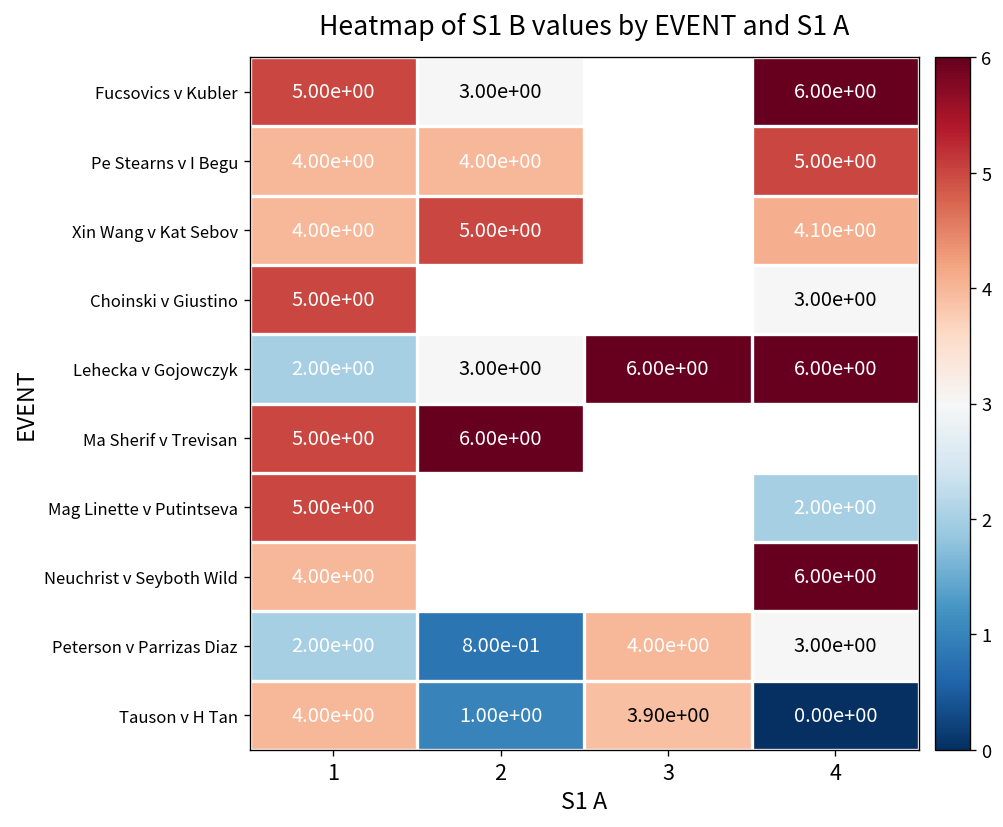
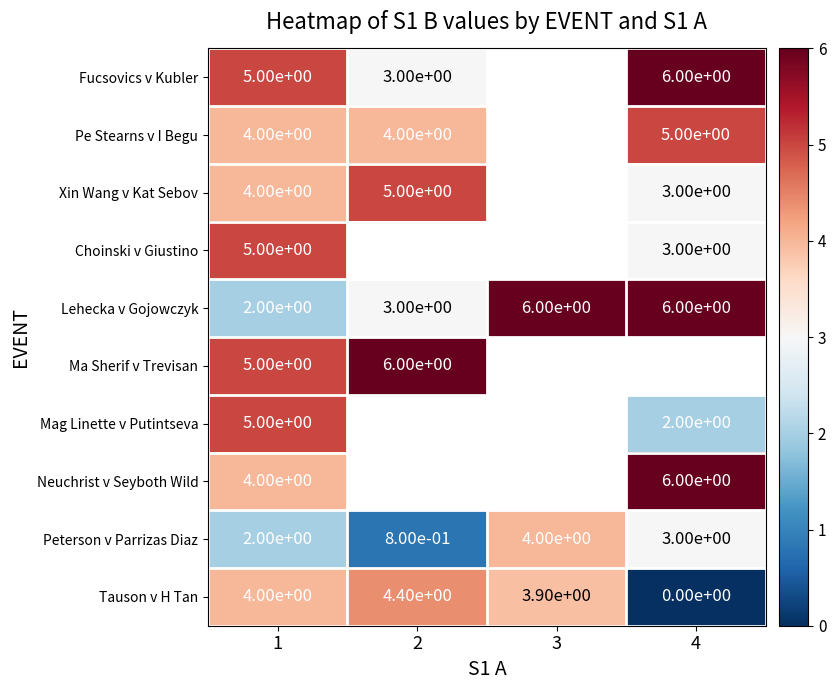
Xin Wang v Kat Sebov, 4: 4.10e+00 -> 3.00e+00
Tauson v H Tan, 2: 1.00e+00 -> 4.40e+00
